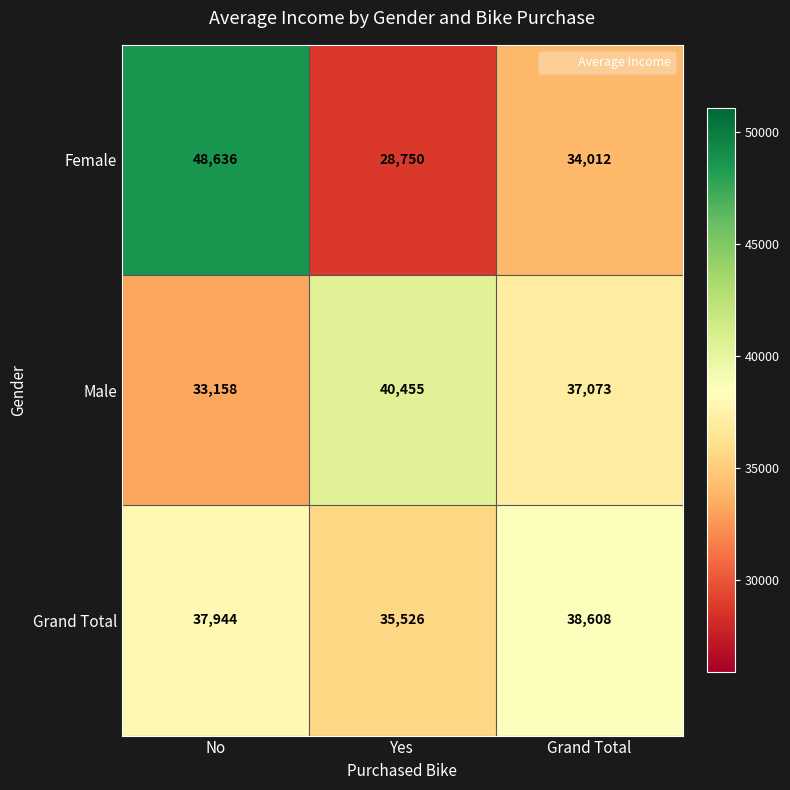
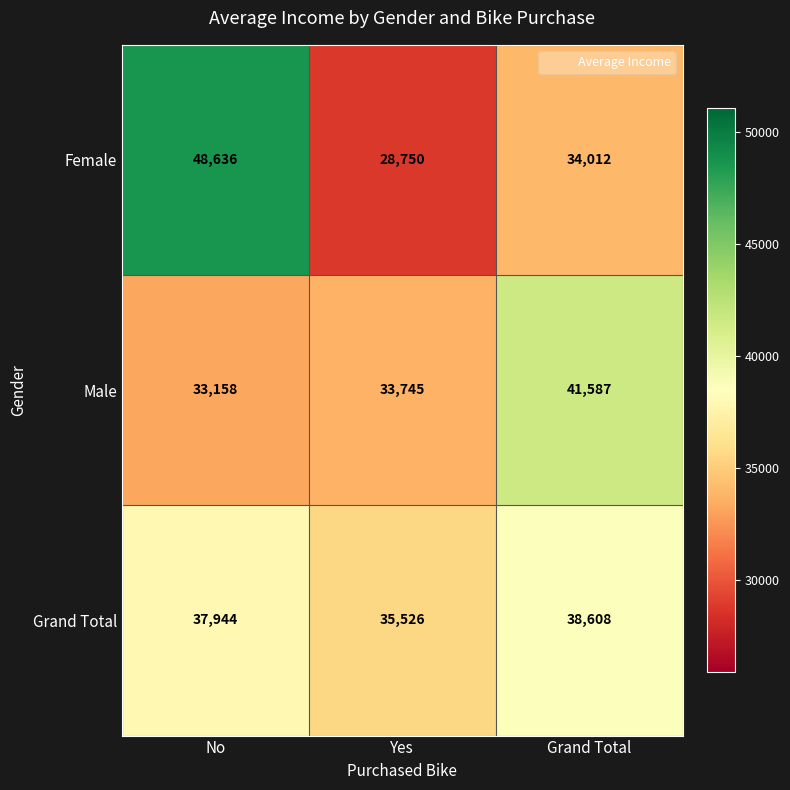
Male, Yes: 40,455 -> 33,745
Male, Grand Total: 37,073 -> 41,587
